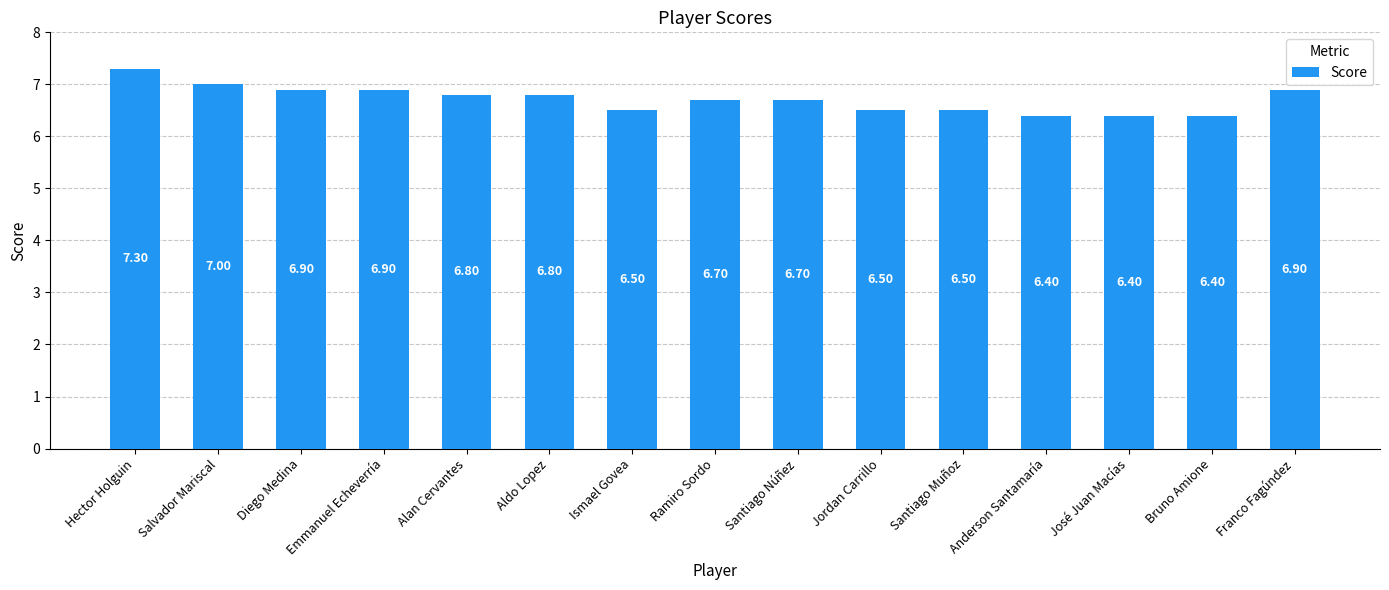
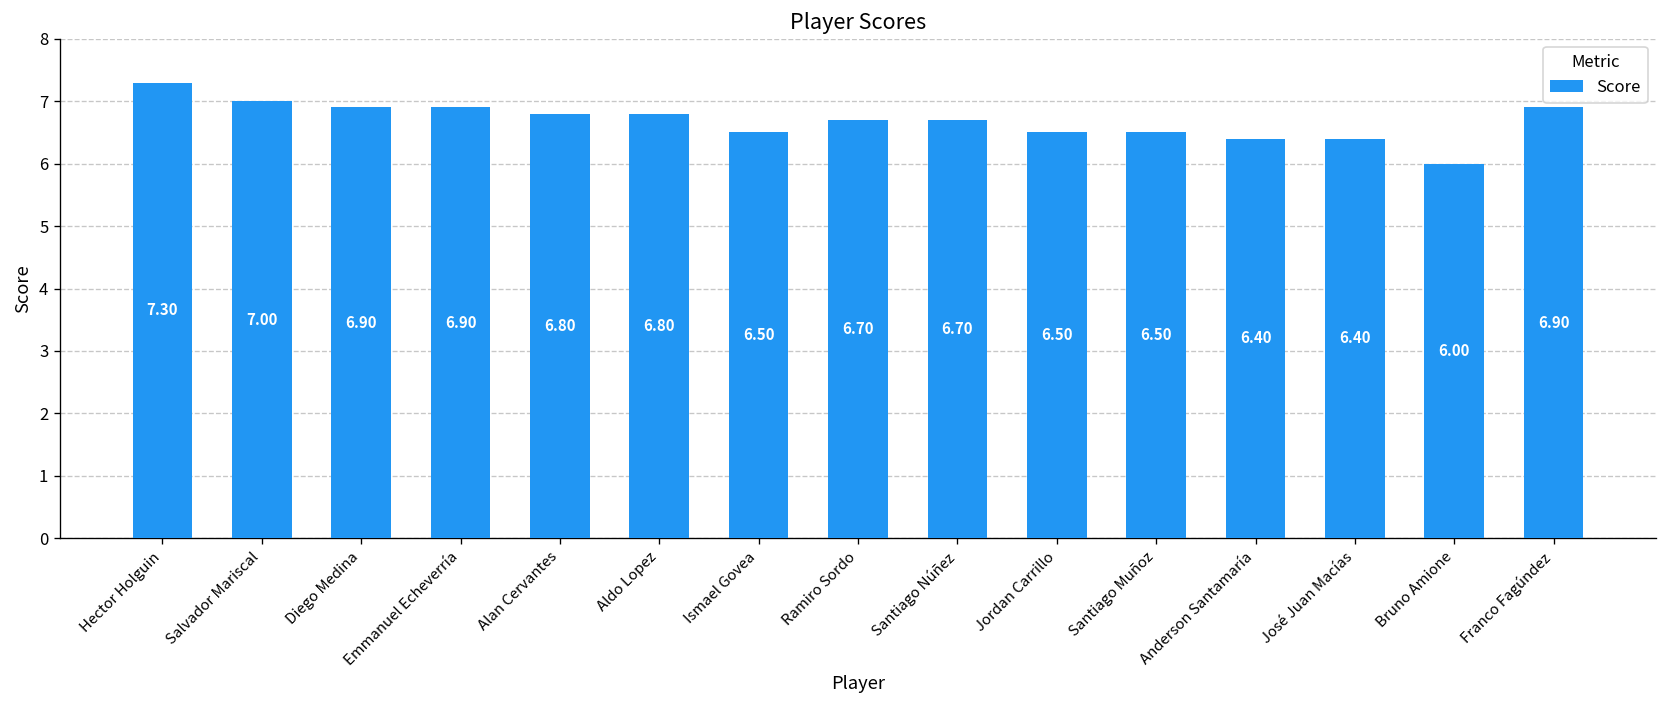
Bruno Amione: 6.40 -> 6.00
